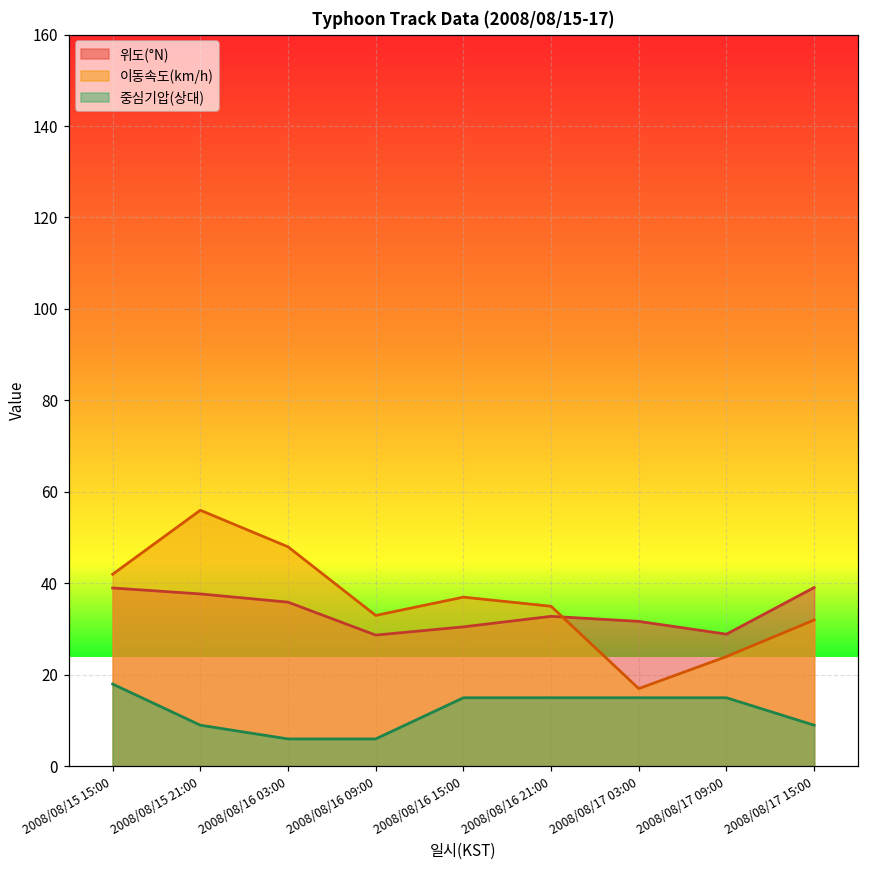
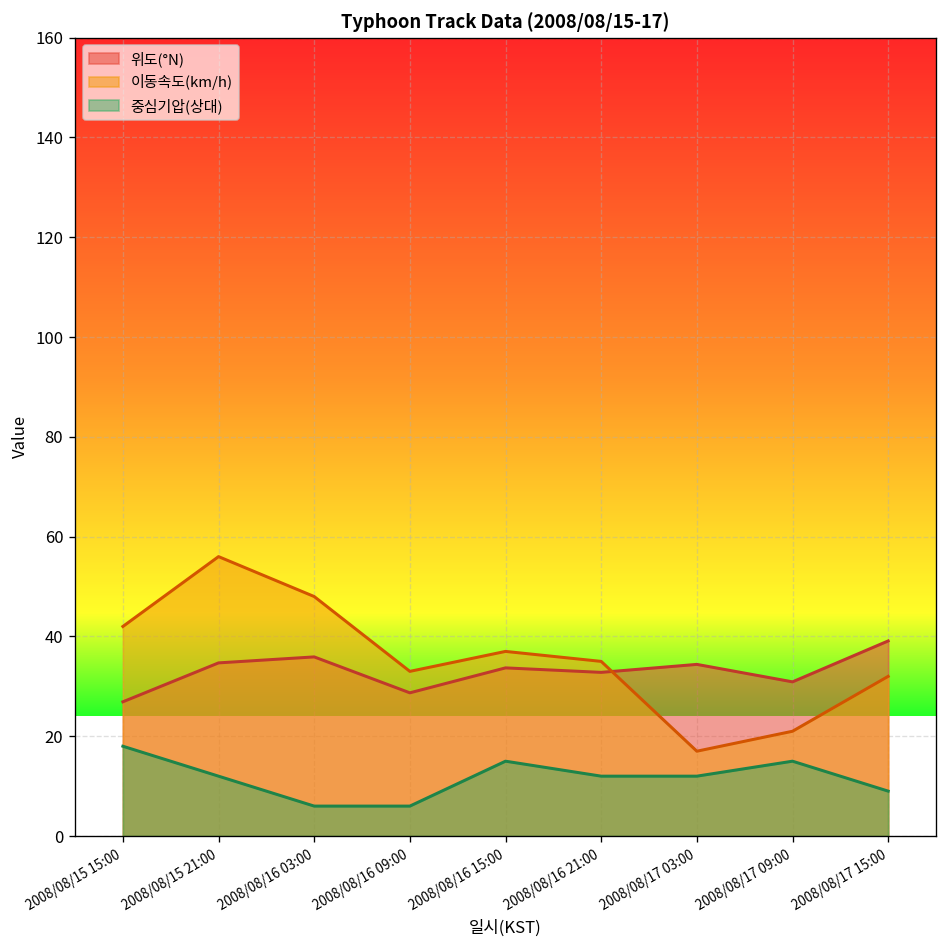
위도(°N), 2008/08/15 15:00: 39 -> 27
위도(°N), 2008/08/15 21:00: 38 -> 35
중심기압(상대), 2008/08/15 21:00: 9 -> 12
위도(°N), 2008/08/16 15:00: 31 -> 34
중심기압(상대), 2008/08/16 21:00: 15 -> 12
위도(°N), 2008/08/17 03:00: 32 -> 34
중심기압(상대), 2008/08/17 03:00: 15 -> 12
위도(°N), 2008/08/17 09:00: 29 -> 31
이동속도(km/h), 2008/08/17 09:00: 24 -> 21
